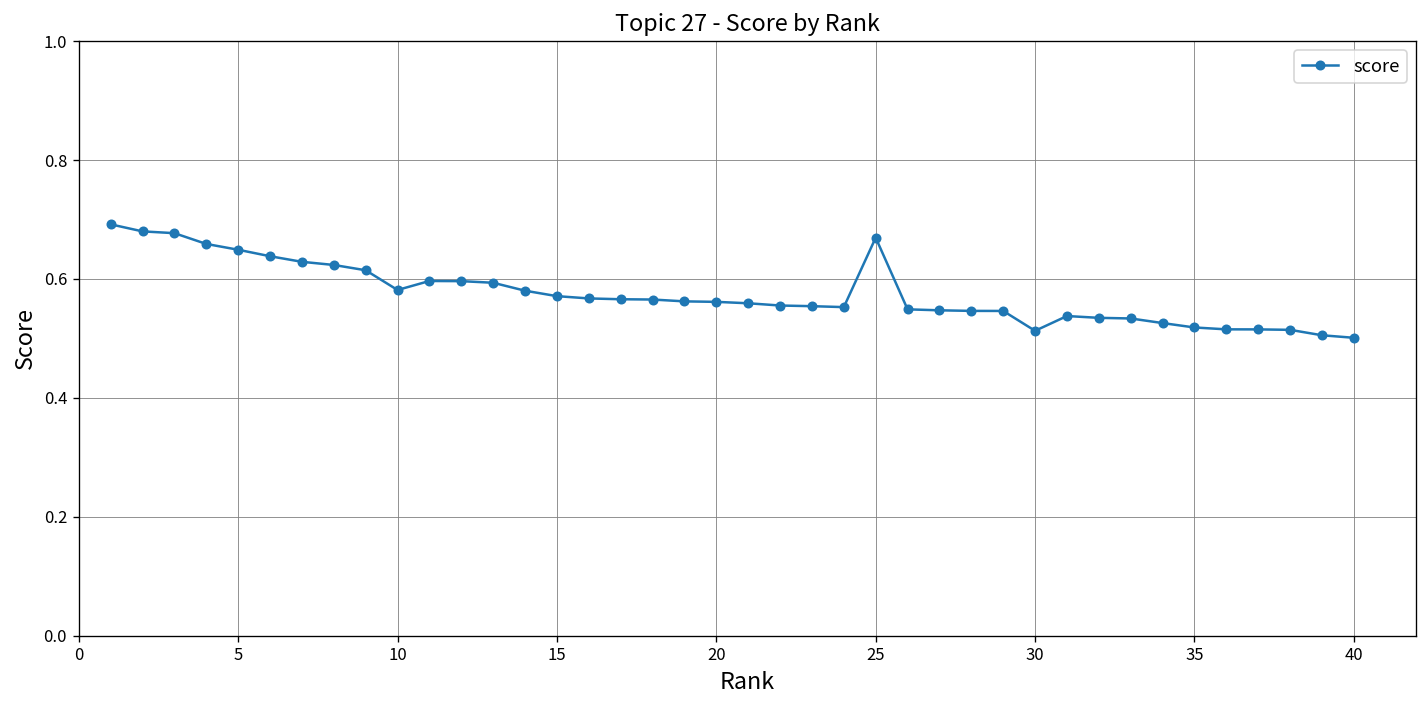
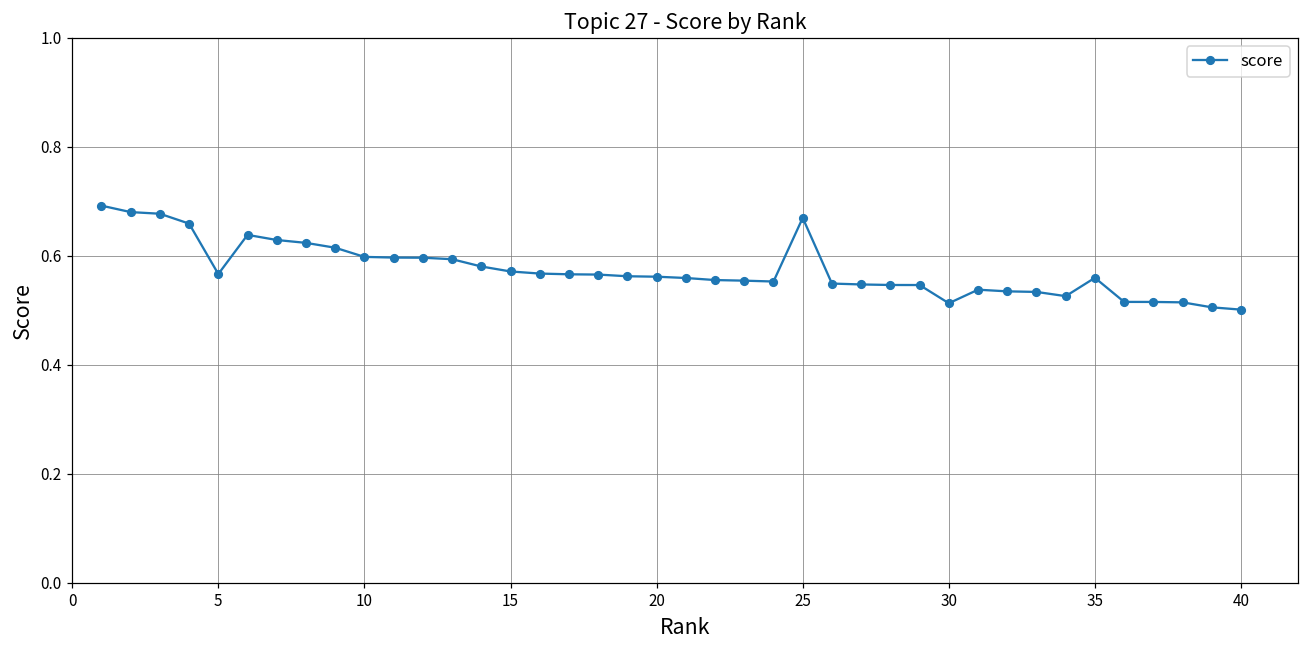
5: 0.65 -> 0.57
10: 0.58 -> 0.60
35: 0.52 -> 0.56
